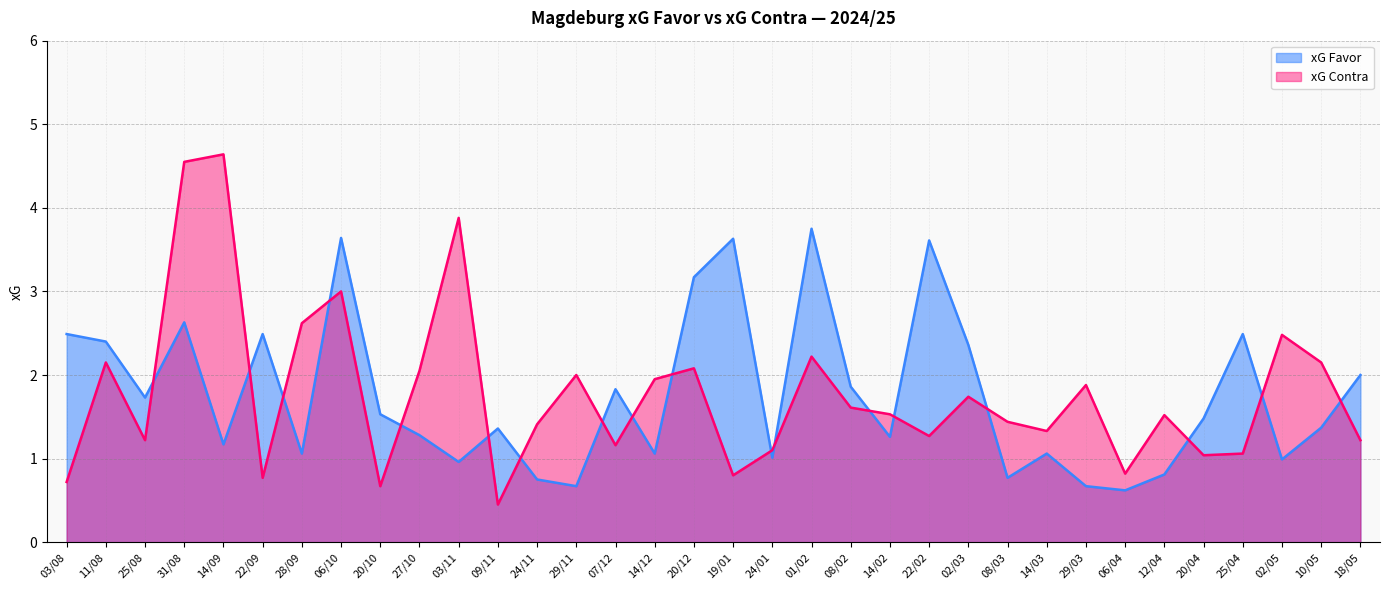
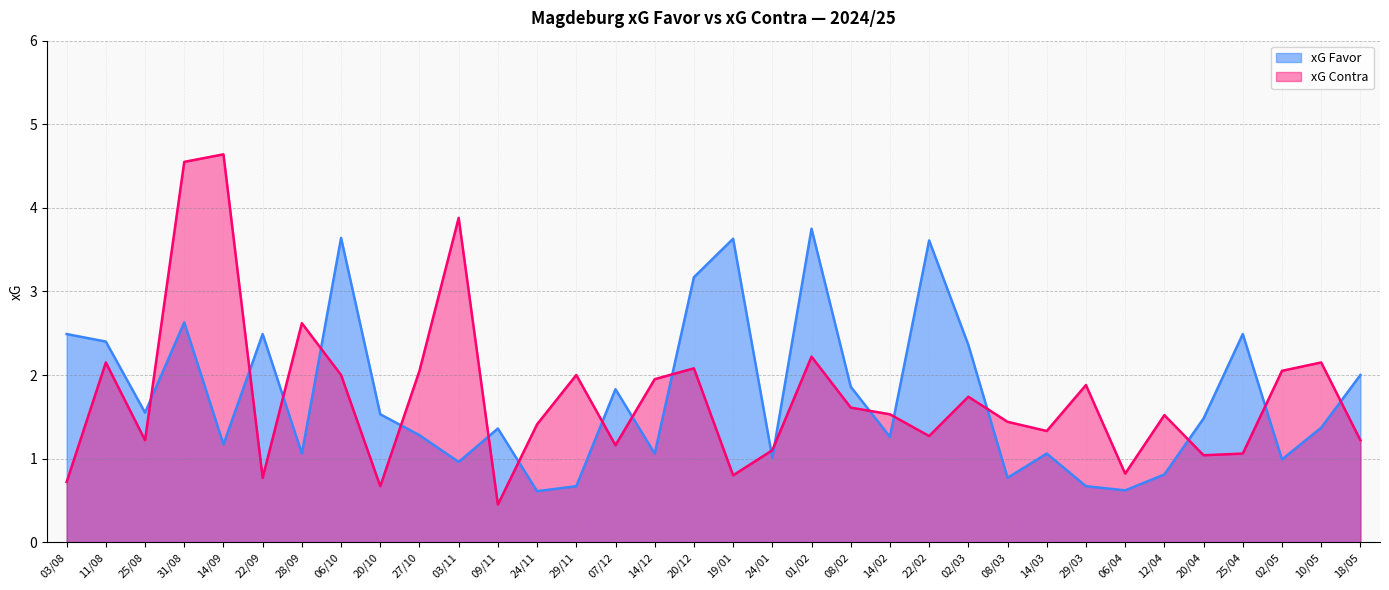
xG Favor, 25/08: 1.7 -> 1.6
xG Contra, 06/10: 3 -> 2
xG Favor, 24/11: 0.8 -> 0.6
xG Contra, 02/05: 2.5 -> 2.1
